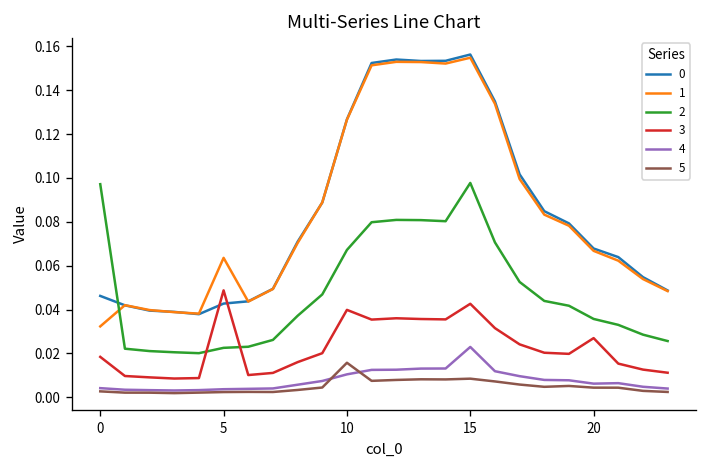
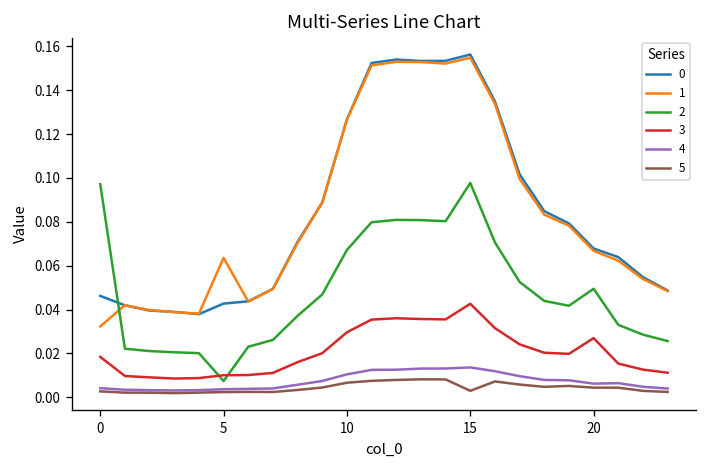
2, 5: 0.023 -> 0.007
3, 5: 0.049 -> 0.010
3, 10: 0.040 -> 0.030
5, 10: 0.016 -> 0.007
4, 15: 0.023 -> 0.014
5, 15: 0.008 -> 0.003
2, 20: 0.036 -> 0.049
